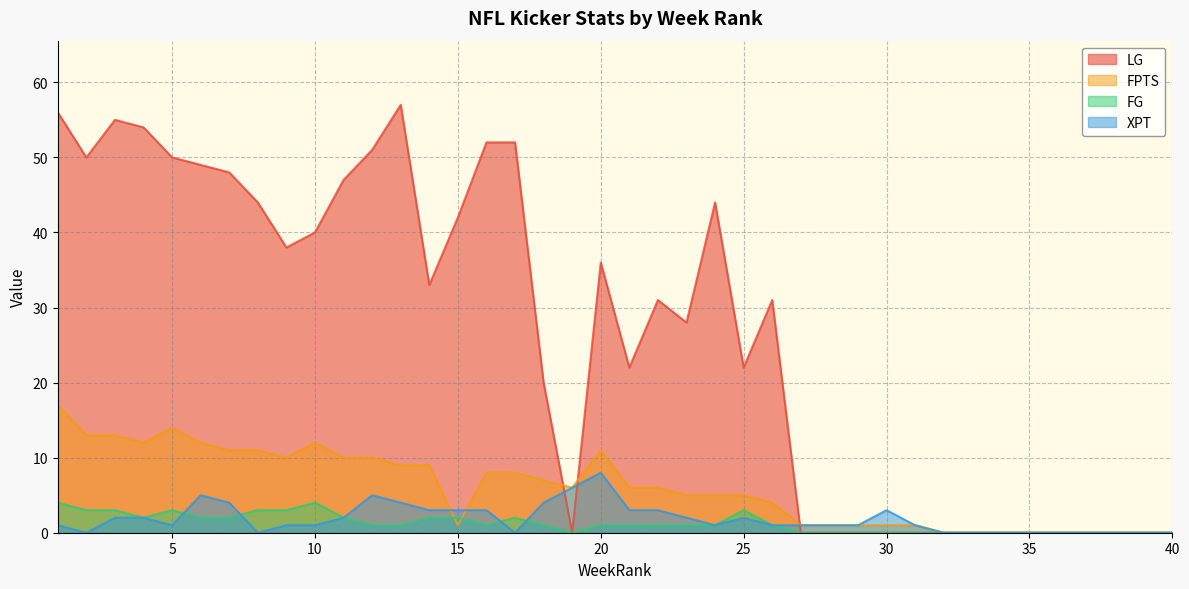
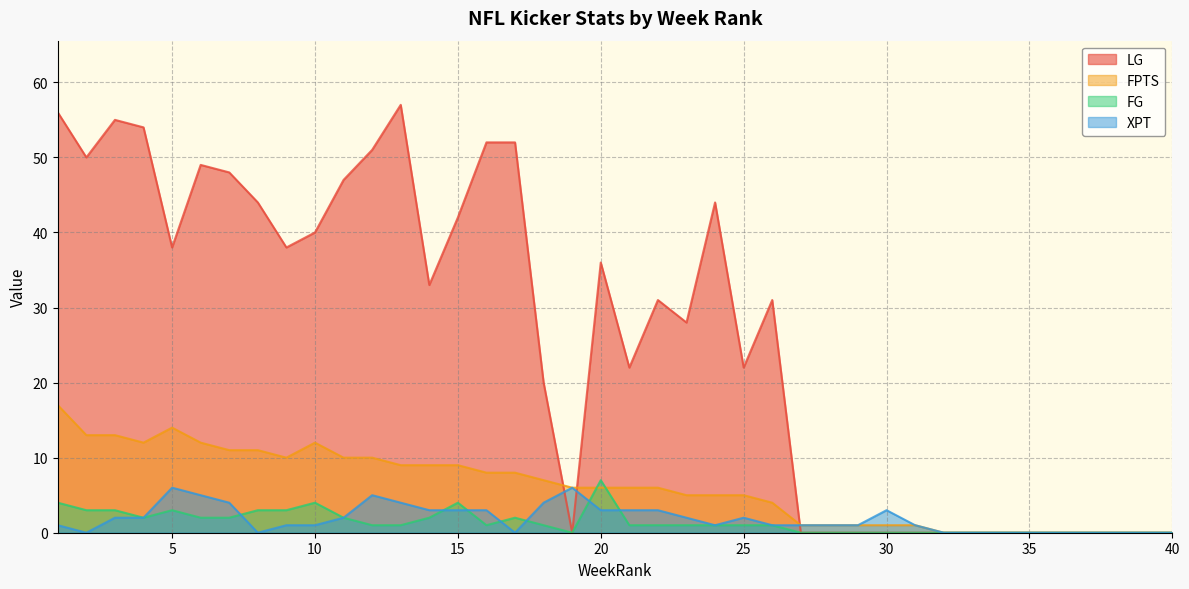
LG, 5: 50 -> 38
XPT, 5: 1 -> 6
FPTS, 15: 1 -> 9
FG, 15: 2 -> 4
FPTS, 20: 11 -> 6
FG, 20: 1 -> 7
XPT, 20: 8 -> 3
FG, 25: 3 -> 1
